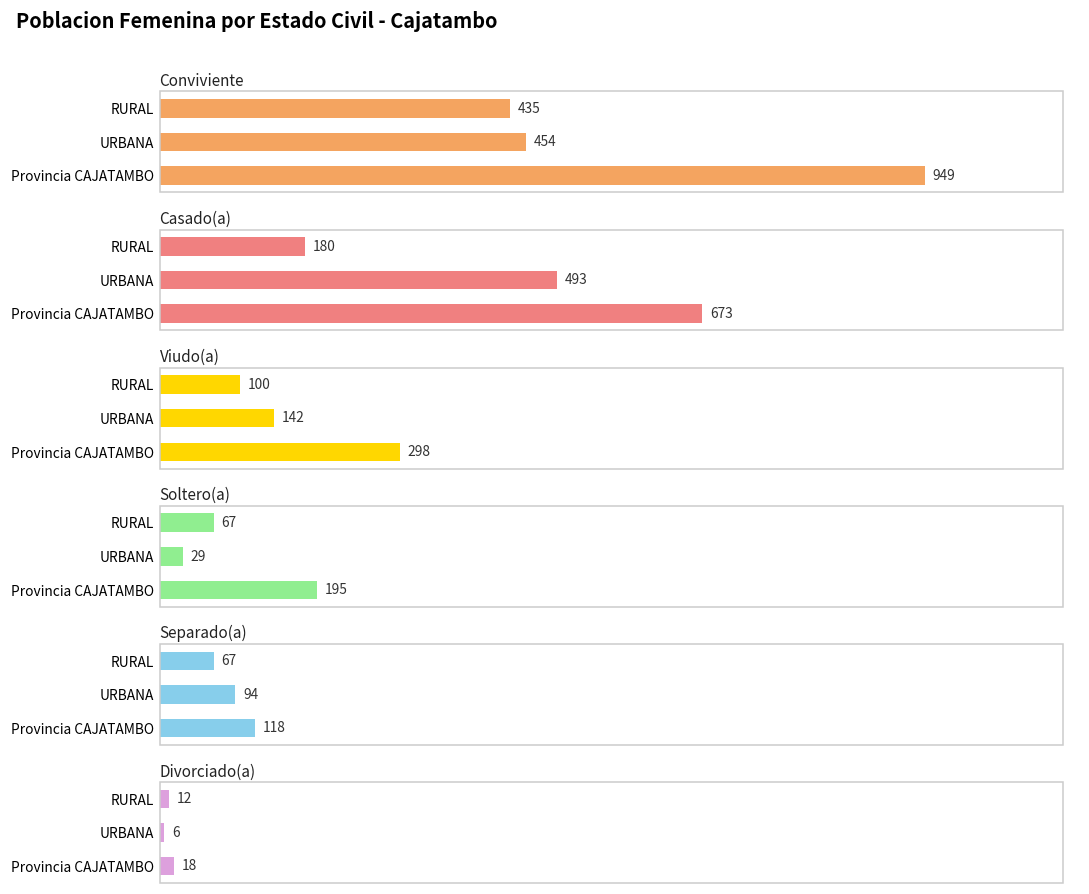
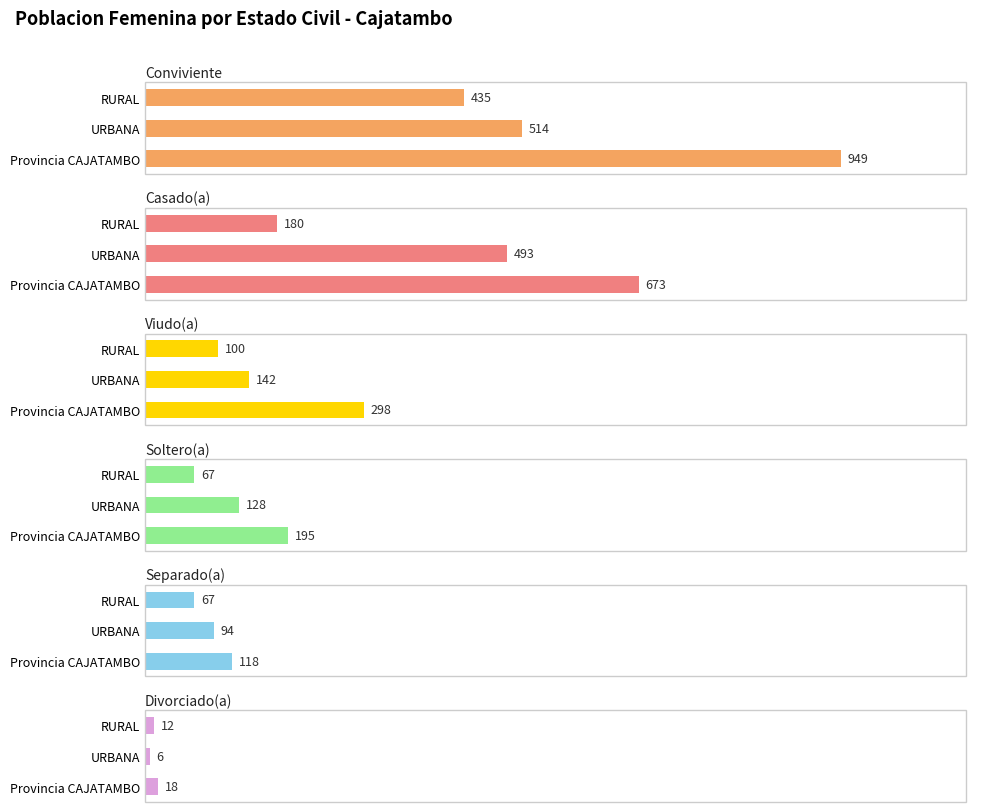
Conviviente, URBANA: 454 -> 514
Soltero(a), URBANA: 29 -> 128
